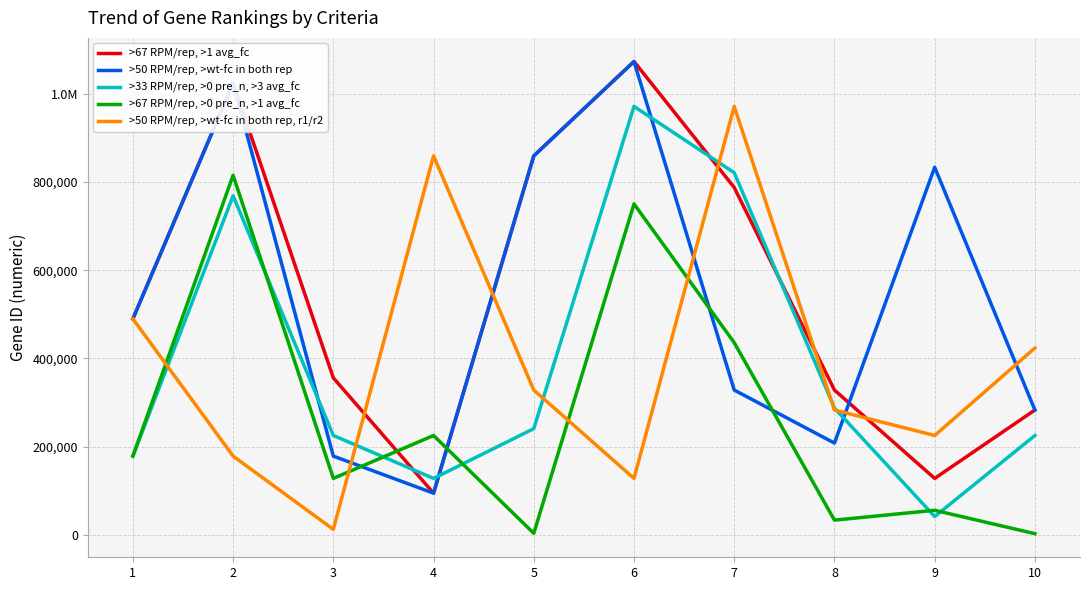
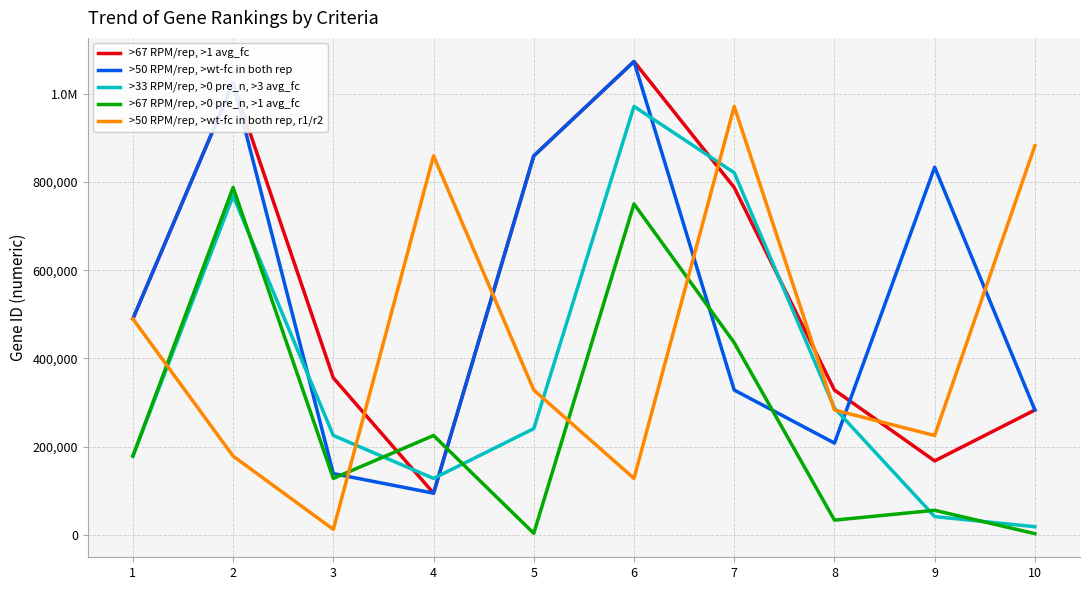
>67 RPM/rep, >0 pre_n, >1 avg_fc, 2: 820,000 -> 790,000
>50 RPM/rep, >wt-fc in both rep, 3: 180,000 -> 140,000
>67 RPM/rep, >1 avg_fc, 9: 130,000 -> 170,000
>33 RPM/rep, >0 pre_n, >3 avg_fc, 10: 230,000 -> 20,000
>50 RPM/rep, >wt-fc in both rep, r1/r2, 10: 420,000 -> 880,000
